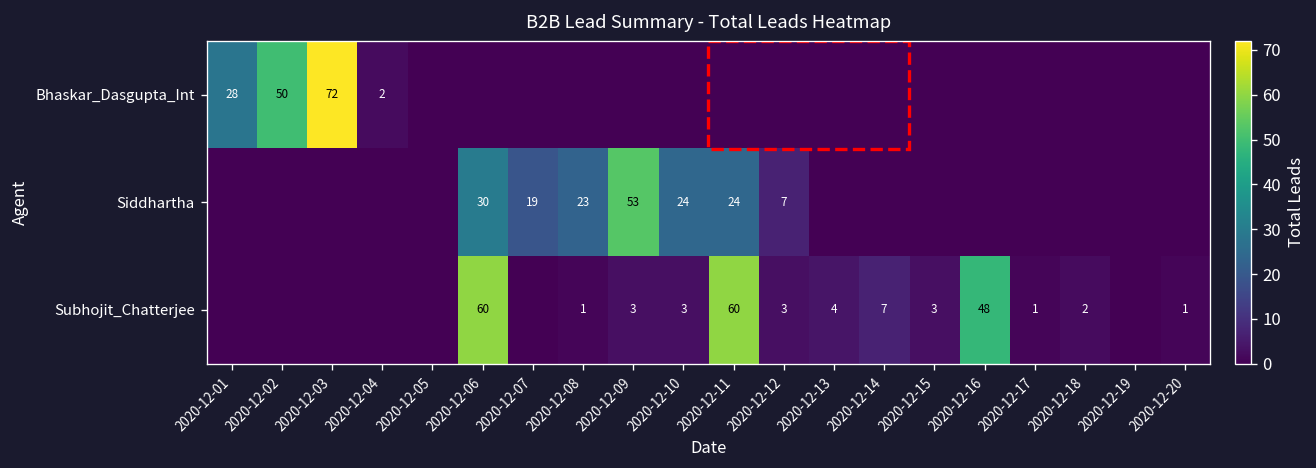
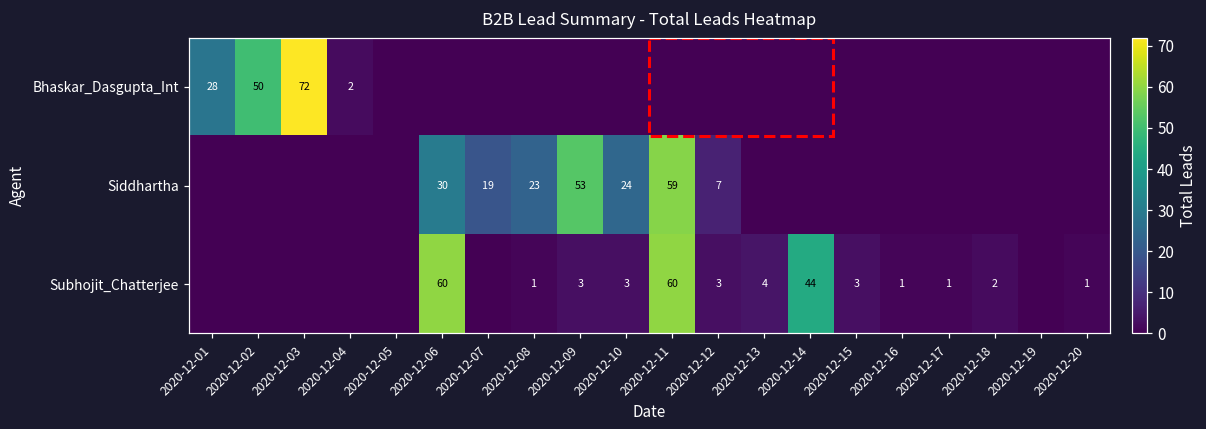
Siddhartha, 2020-12-11: 24 -> 59
Subhojit_Chatterjee, 2020-12-14: 7 -> 44
Subhojit_Chatterjee, 2020-12-16: 48 -> 1
